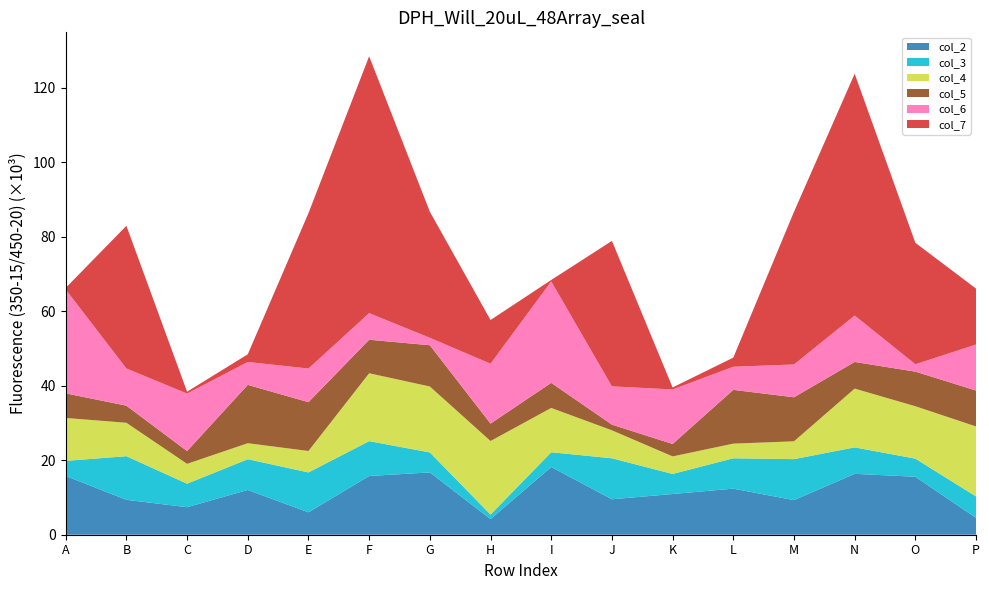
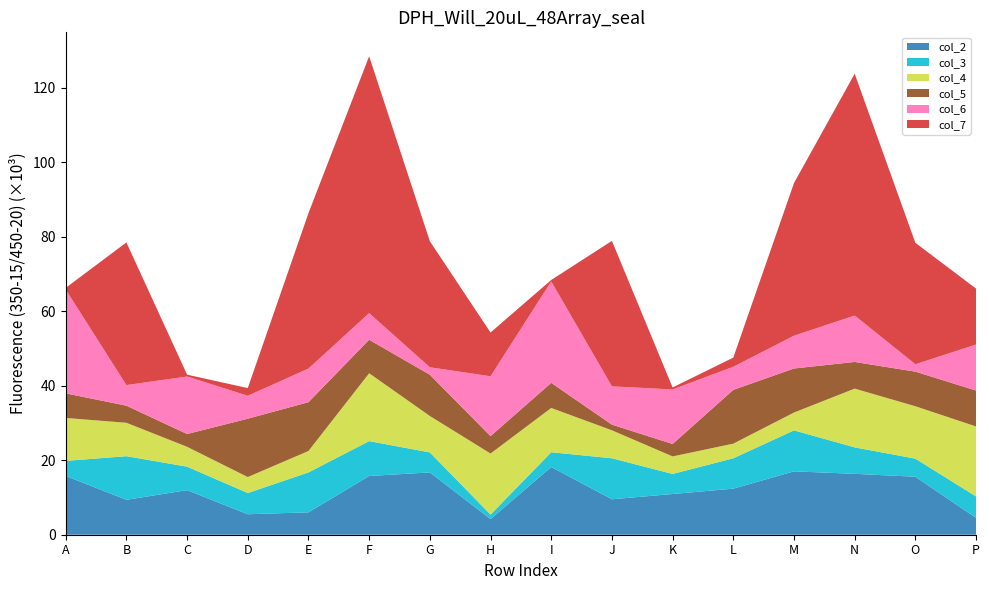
col_6, B: 10 -> 6
col_2, C: 7 -> 12
col_2, D: 12 -> 6
col_3, D: 8 -> 6
col_4, G: 18 -> 10
col_4, H: 20 -> 16
col_2, M: 9 -> 17
